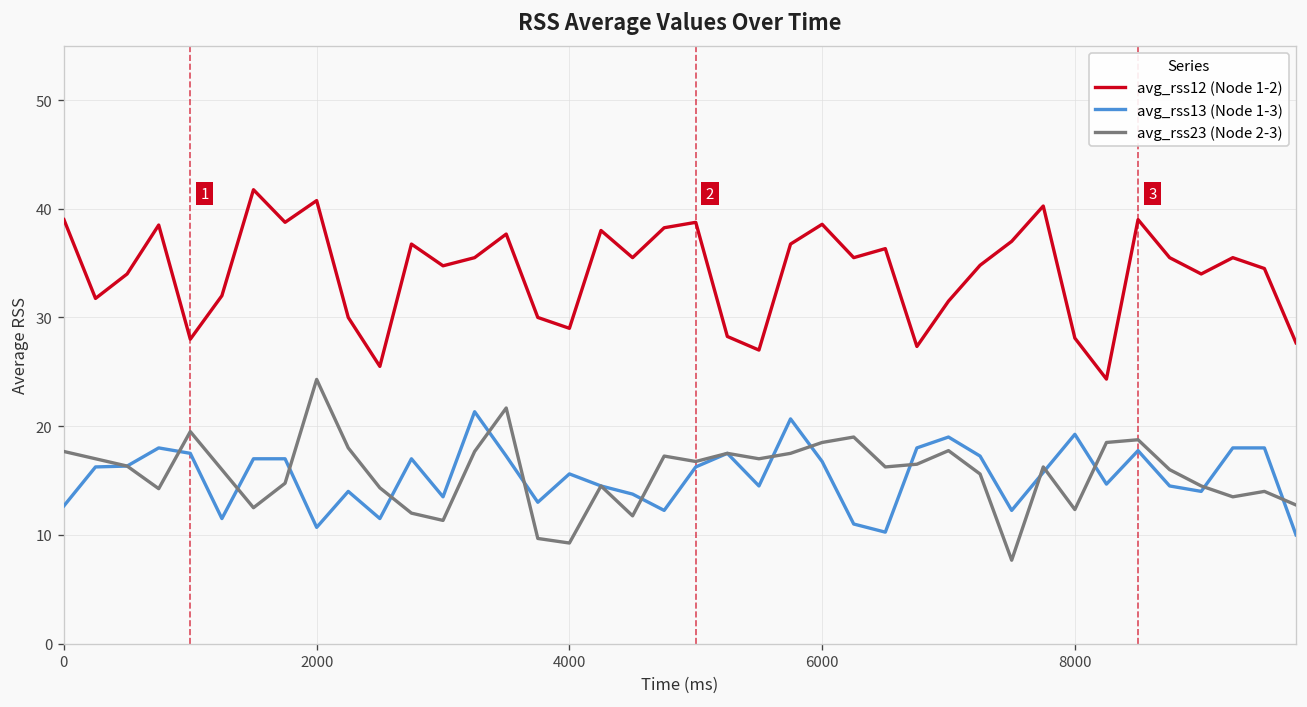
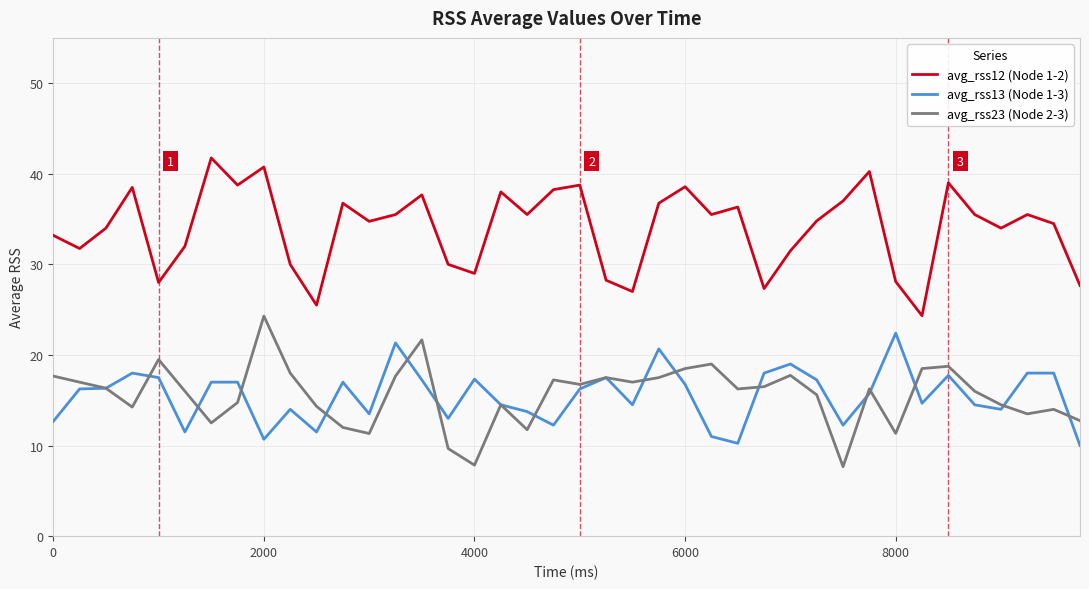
avg_rss12 (Node 1-2), 0: 39 -> 33
avg_rss13 (Node 1-3), 4000: 16 -> 17
avg_rss23 (Node 2-3), 4000: 9 -> 8
avg_rss13 (Node 1-3), 8000: 19 -> 22
avg_rss23 (Node 2-3), 8000: 12 -> 11
